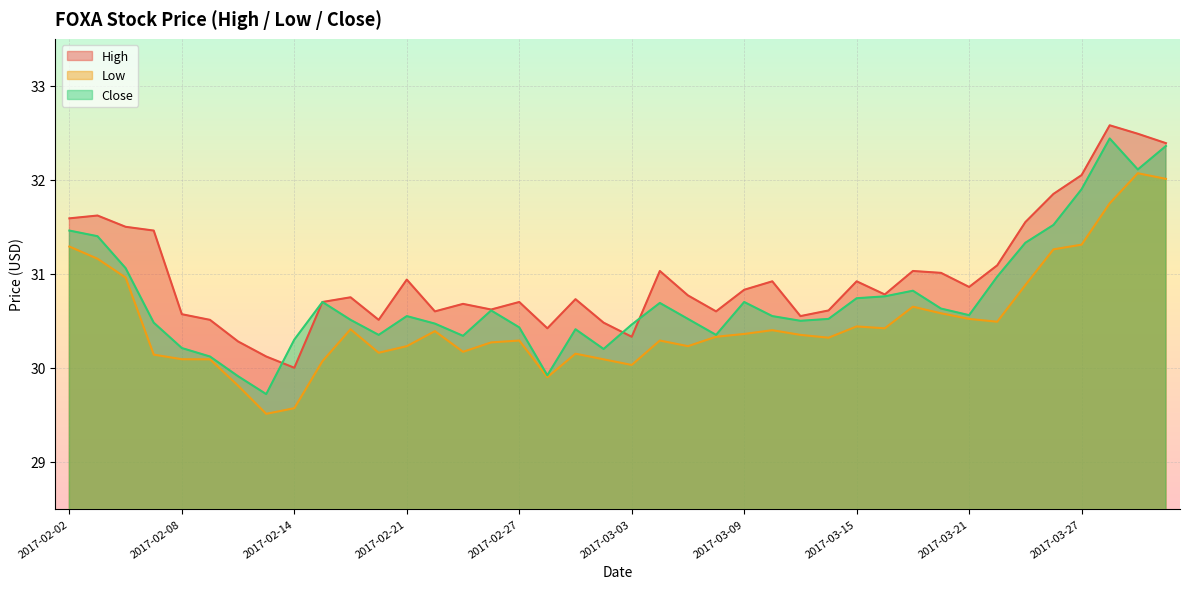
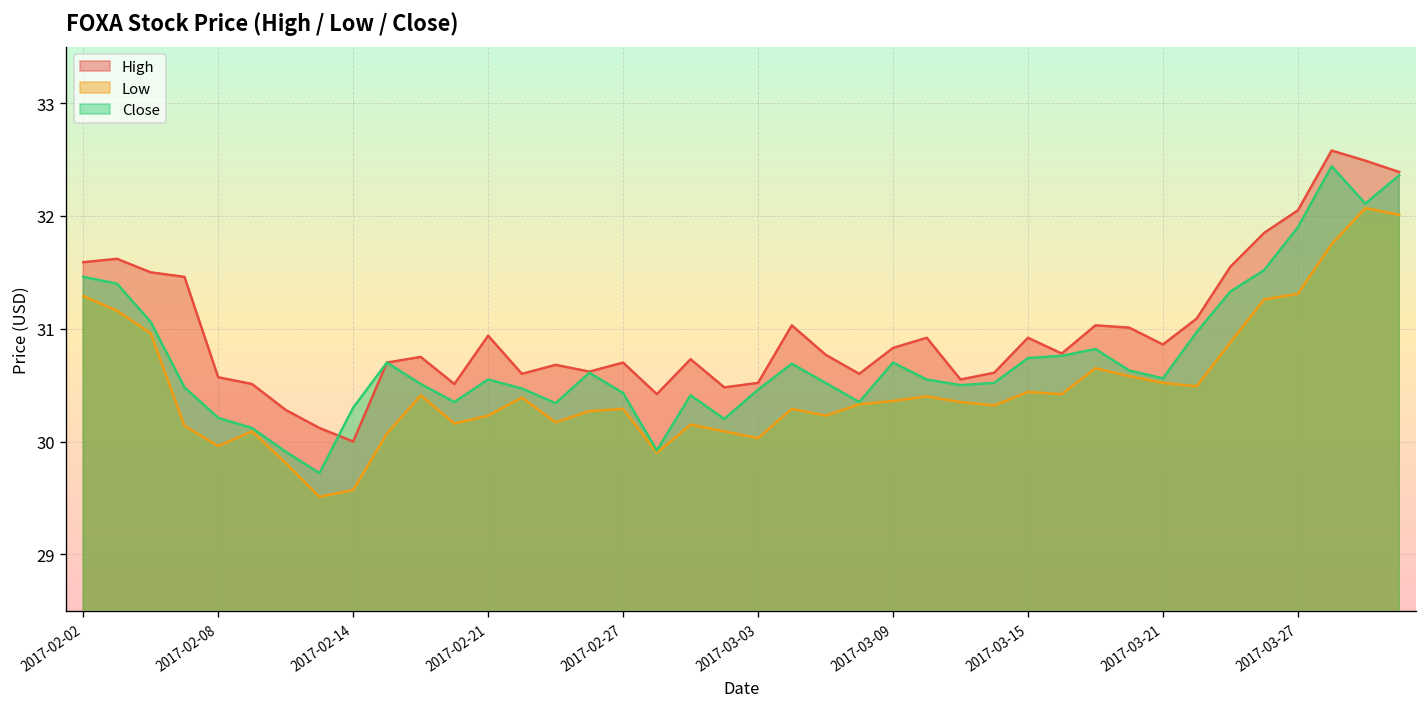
Low, 2017-02-08: 30.1 -> 30.0
High, 2017-03-03: 30.3 -> 30.5
